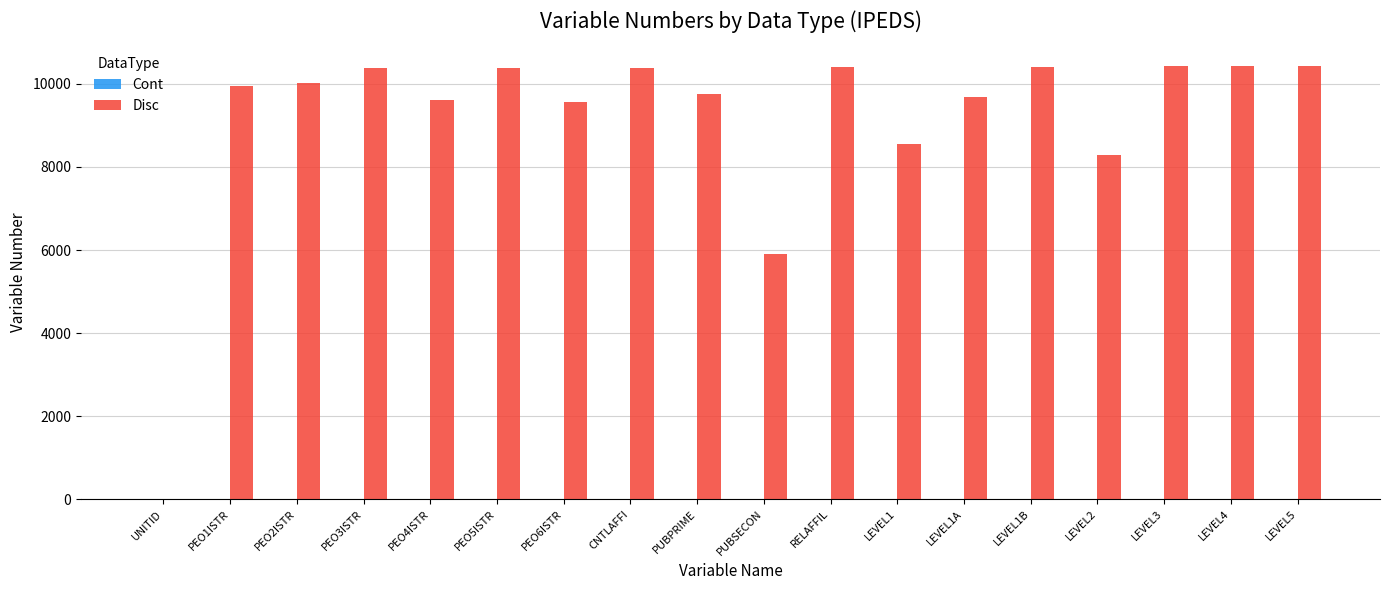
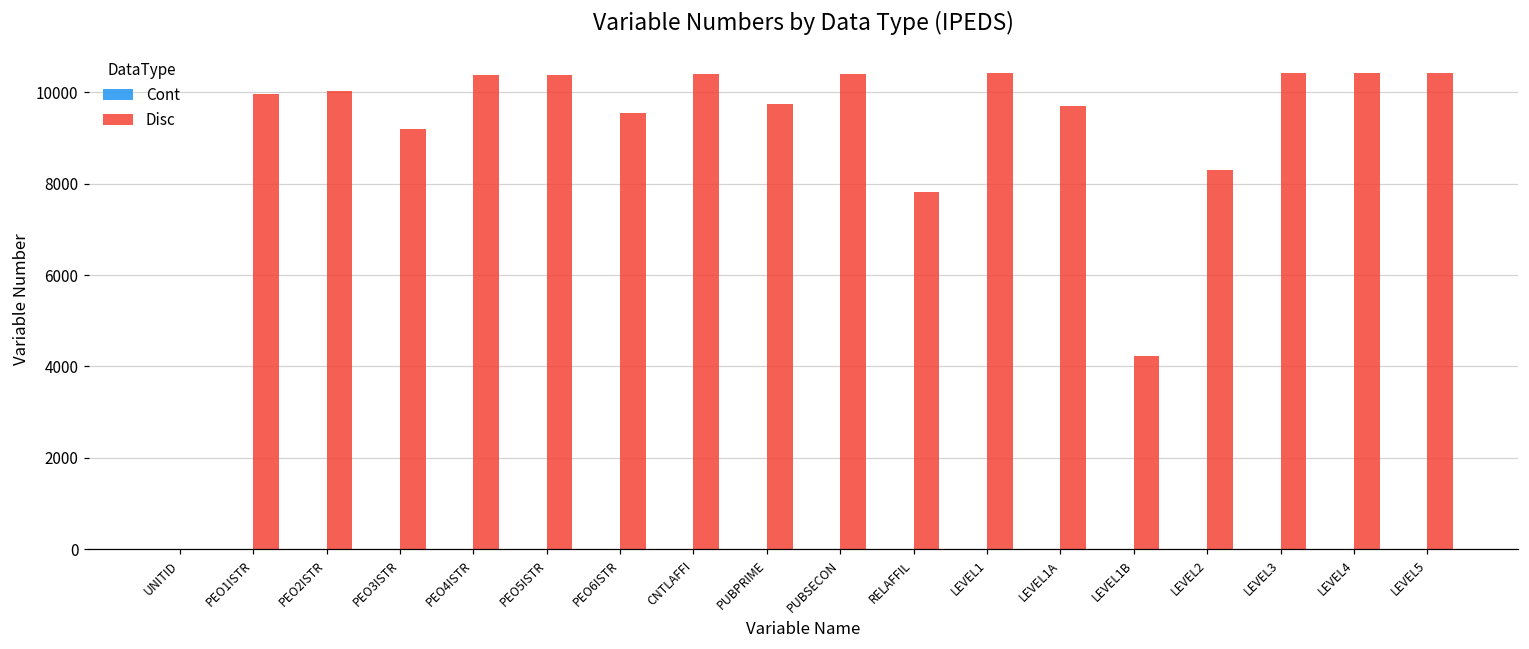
Disc, PEO3ISTR: 10400 -> 9200
Disc, PEO4ISTR: 9600 -> 10400
Disc, PUBSECON: 5900 -> 10400
Disc, RELAFFIL: 10400 -> 7800
Disc, LEVEL1: 8600 -> 10400
Disc, LEVEL1B: 10400 -> 4200
